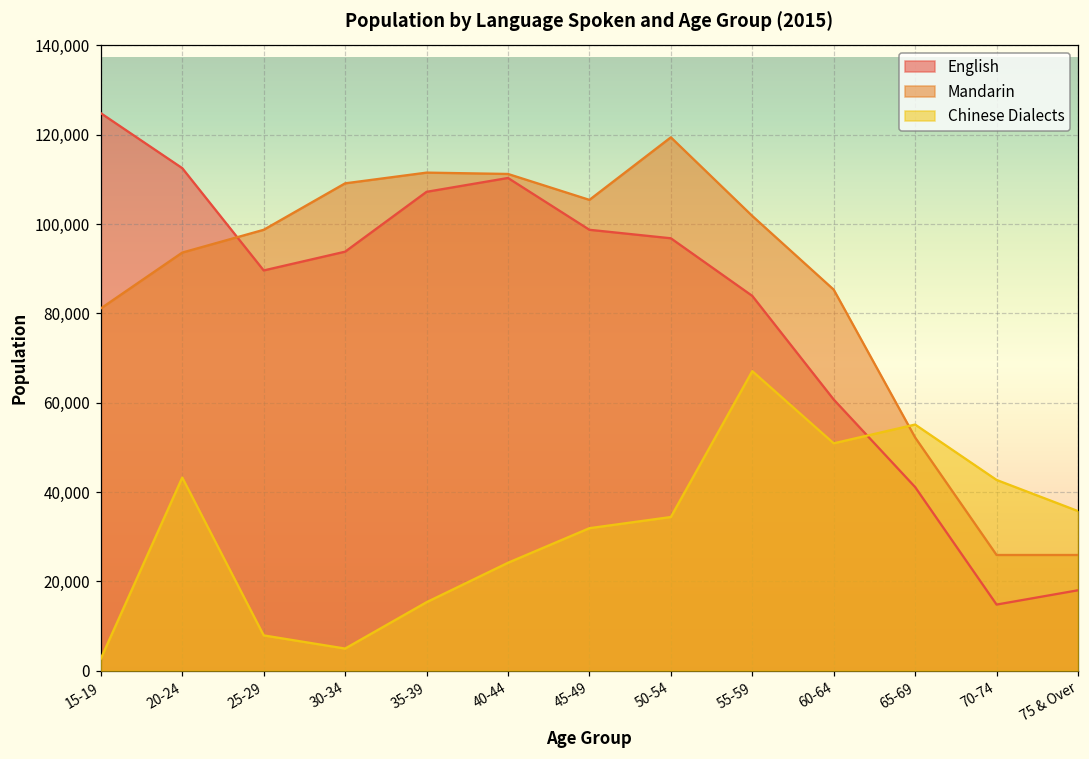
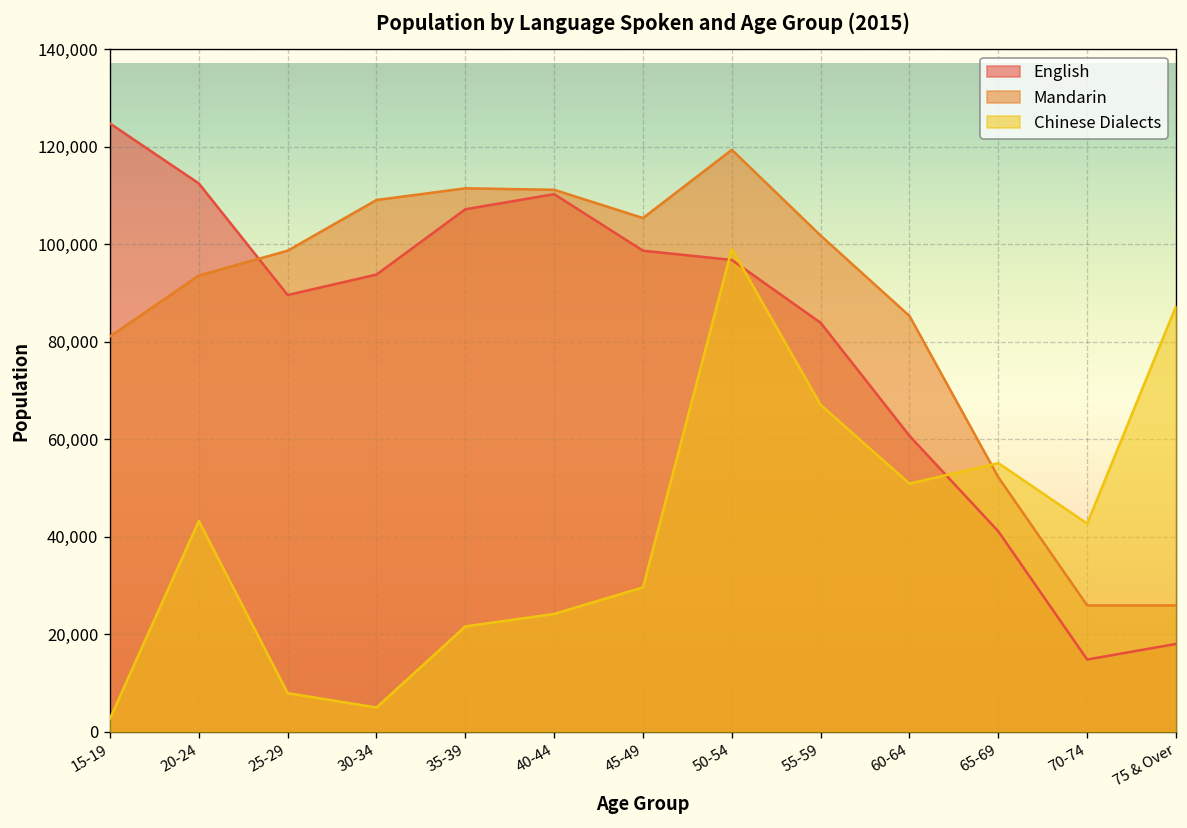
Chinese Dialects, 35-39: 15,000 -> 22,000
Chinese Dialects, 45-49: 32,000 -> 30,000
Chinese Dialects, 50-54: 34,000 -> 99,000
Chinese Dialects, 75 & Over: 36,000 -> 87,000
